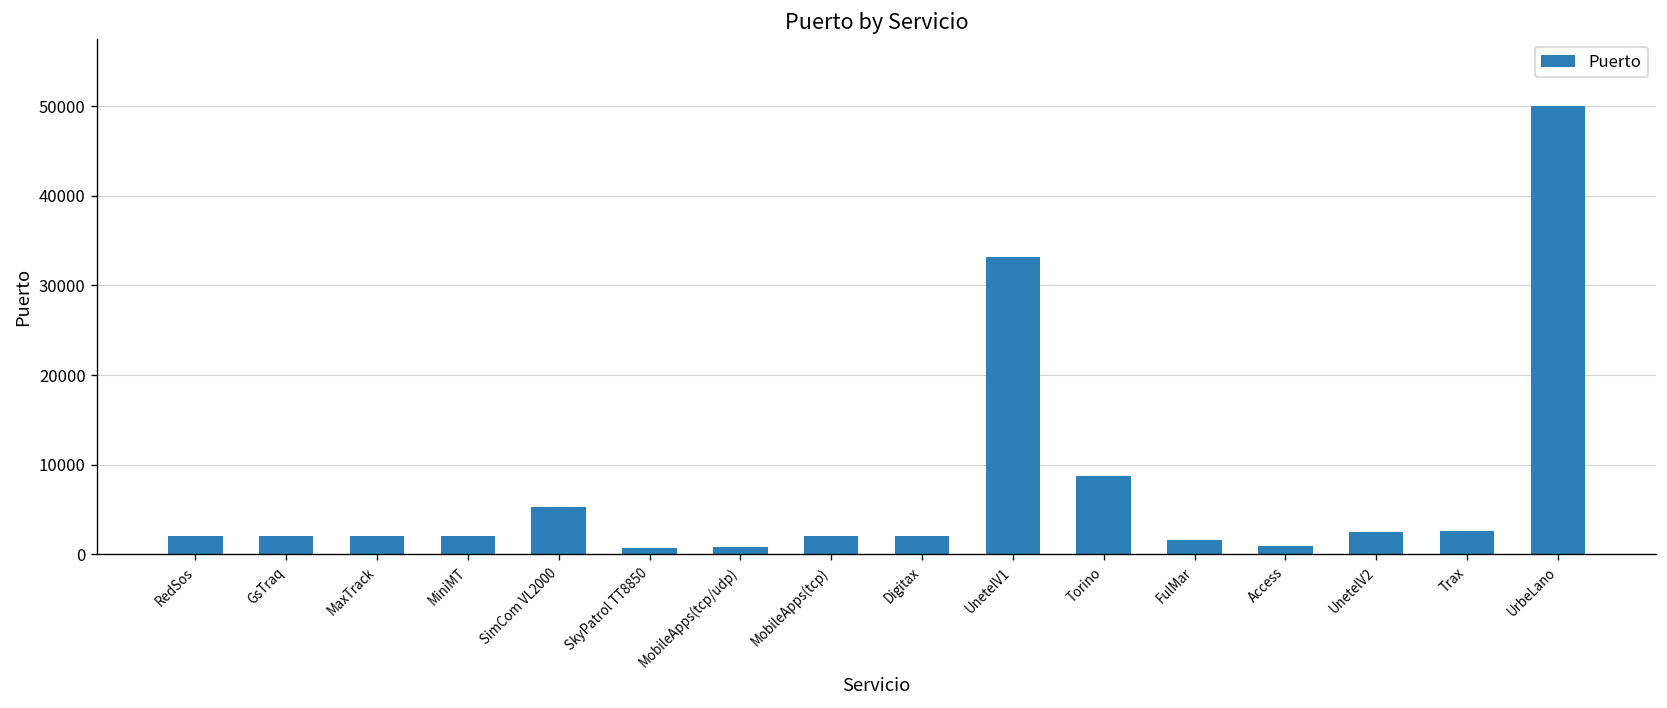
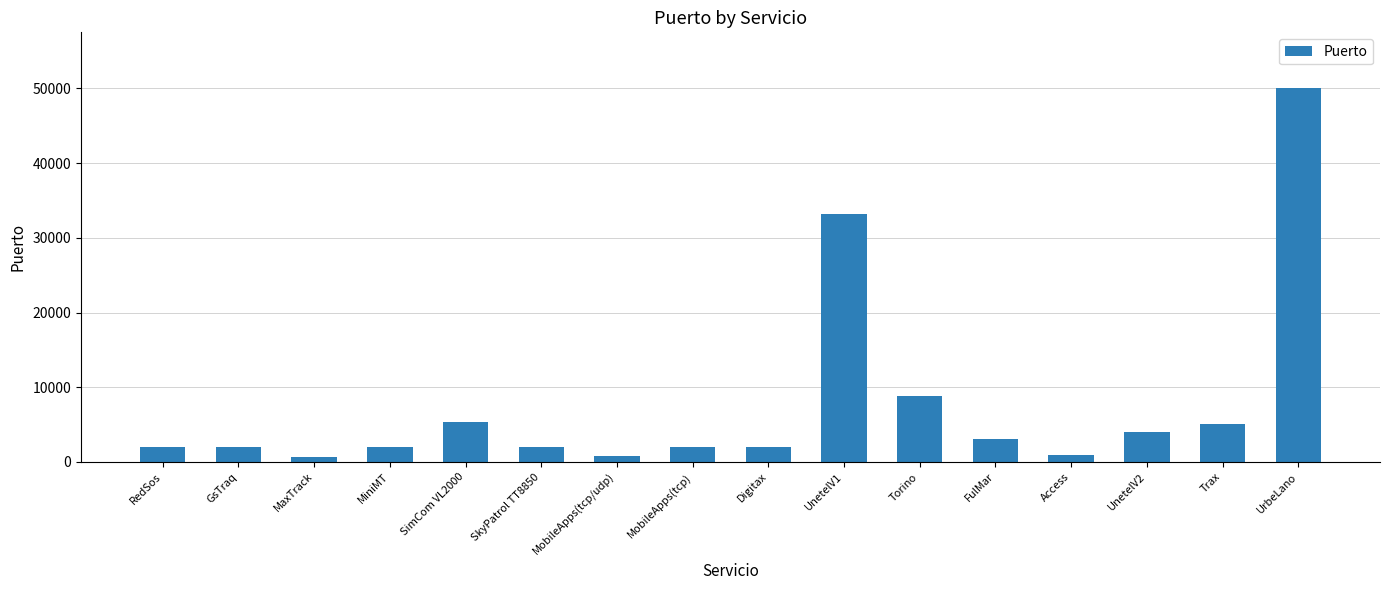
MaxTrack: 2000 -> 1000
SkyPatrol TT8850: 1000 -> 2000
FulMar: 2000 -> 3000
UnetelV2: 2000 -> 4000
Trax: 3000 -> 5000
